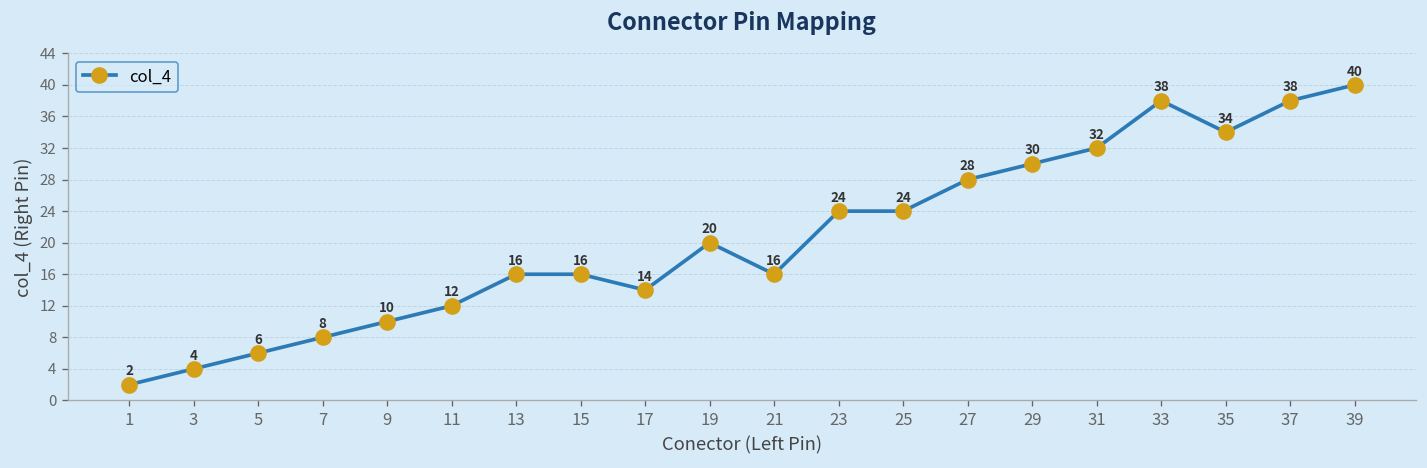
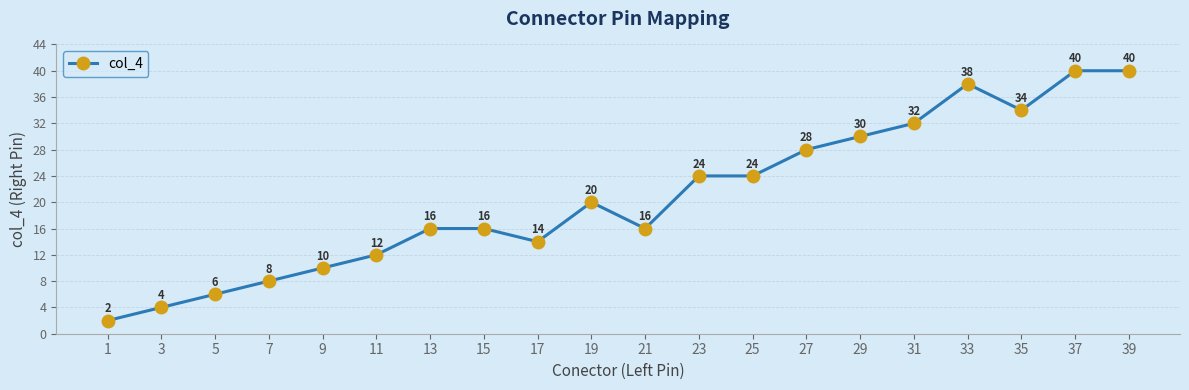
37: 38 -> 40
